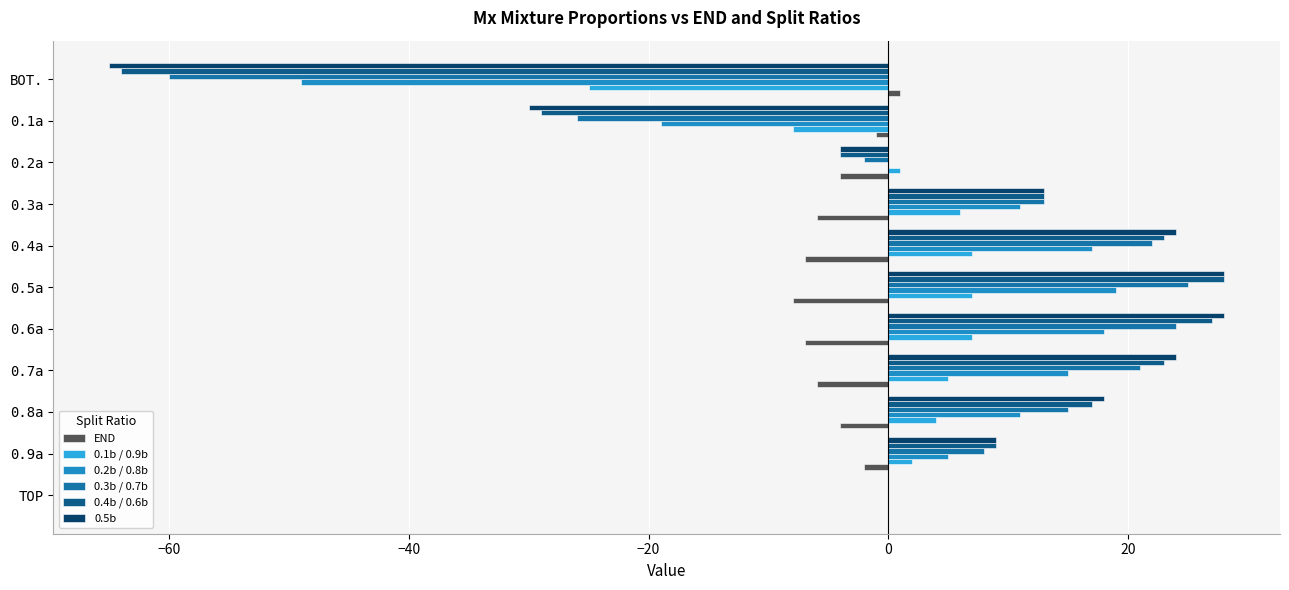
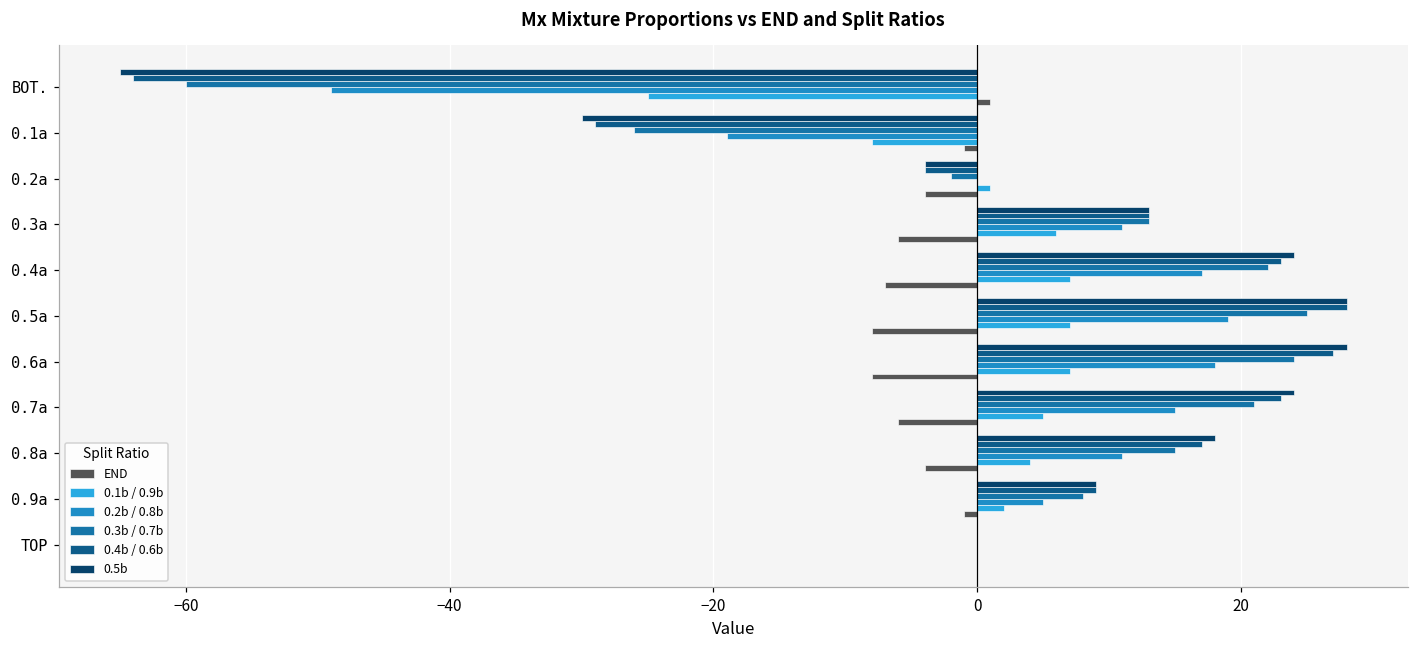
END, 0.6a: -7 -> -8
END, 0.9a: -2 -> -1
